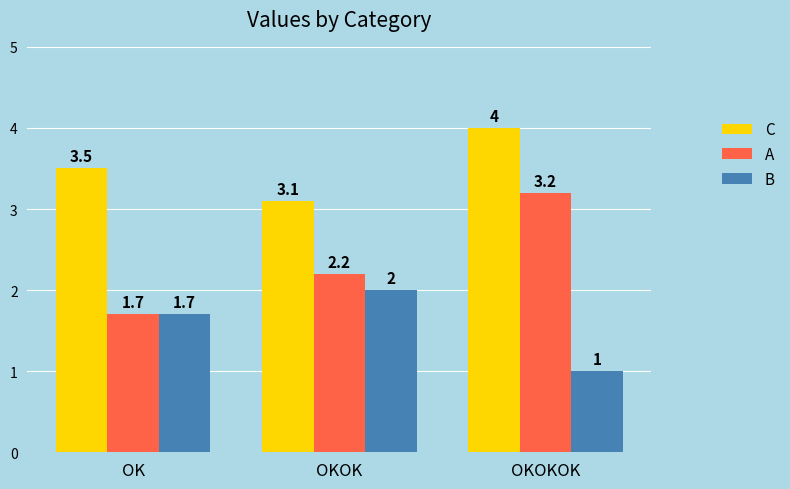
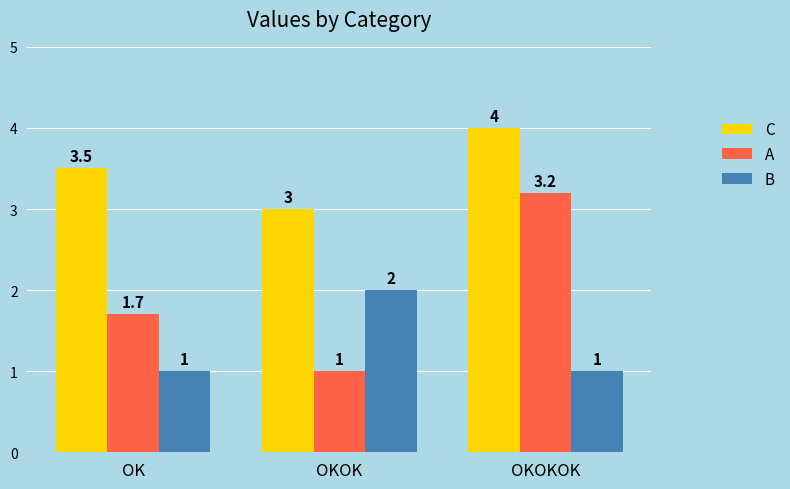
B, OK: 1.7 -> 1
C, OKOK: 3.1 -> 3
A, OKOK: 2.2 -> 1
